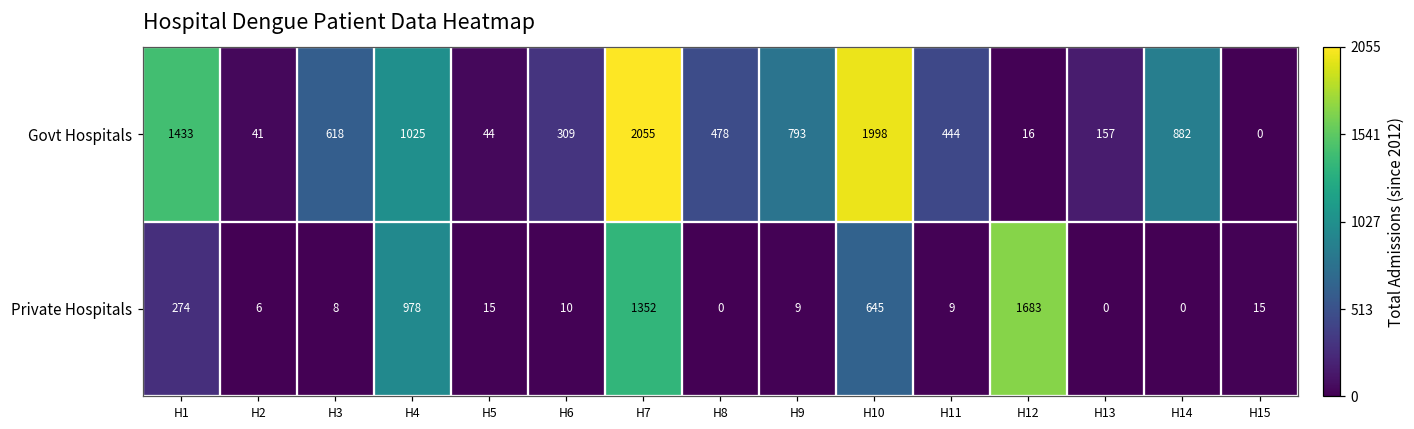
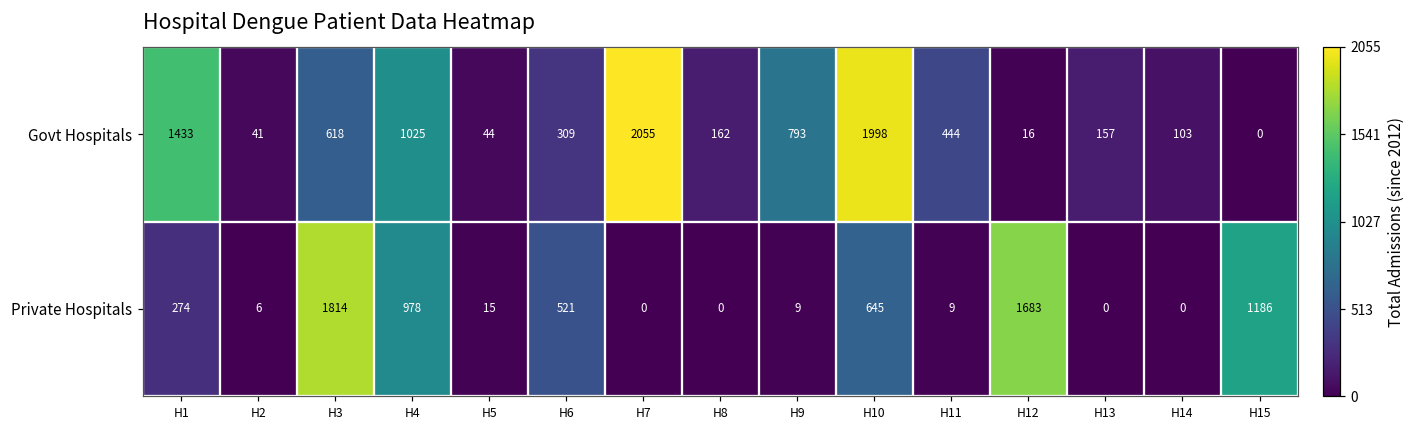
Govt Hospitals, H8: 478 -> 162
Govt Hospitals, H14: 882 -> 103
Private Hospitals, H3: 8 -> 1814
Private Hospitals, H6: 10 -> 521
Private Hospitals, H7: 1352 -> 0
Private Hospitals, H15: 15 -> 1186
